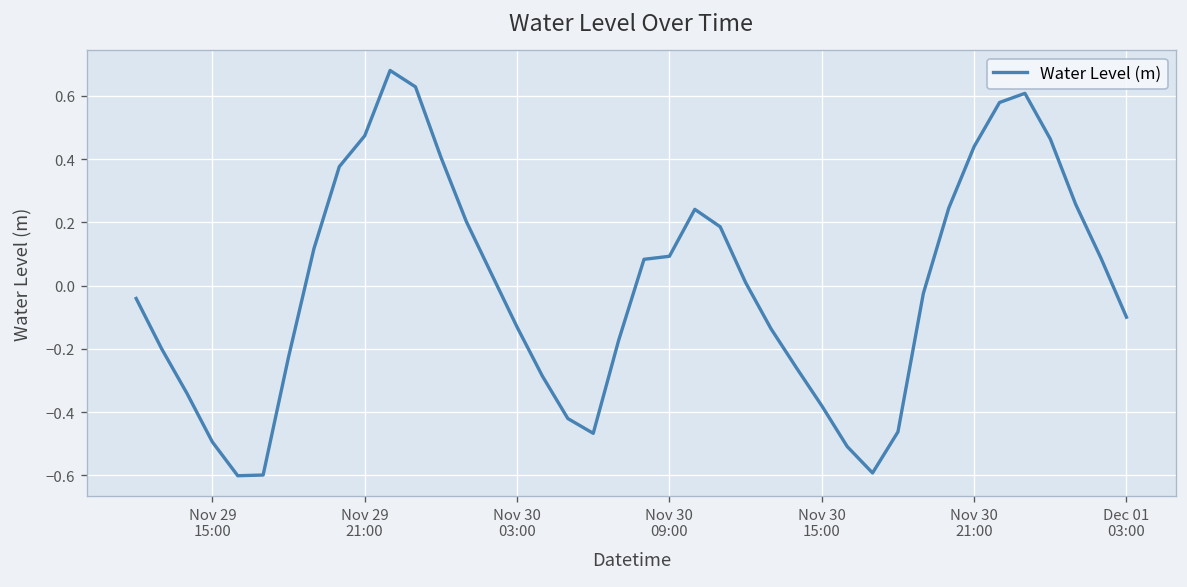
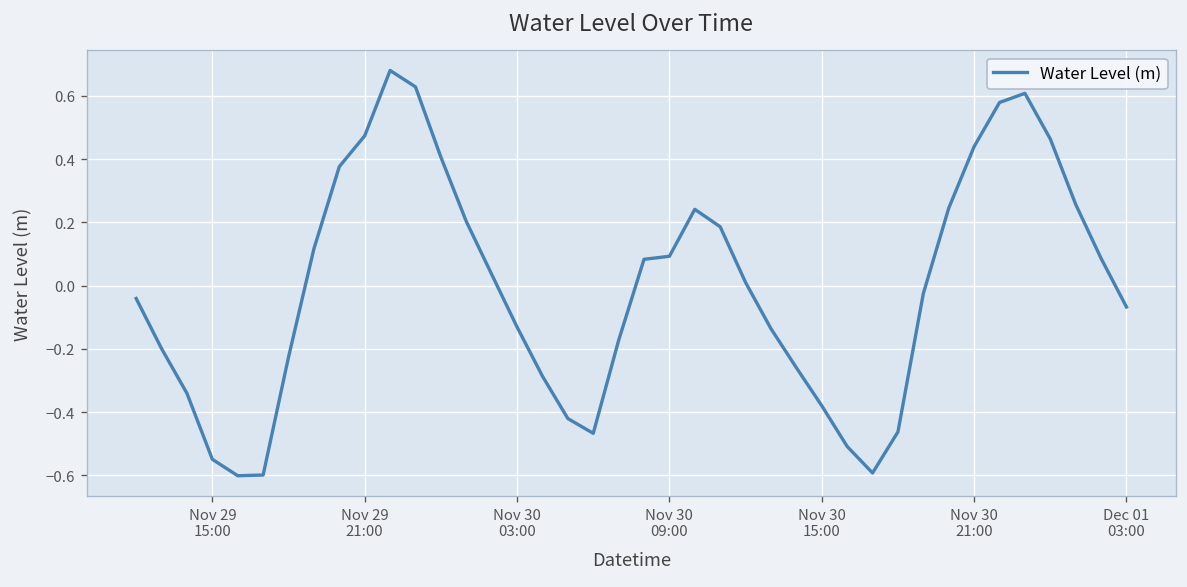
Nov 29 15:00: -0.49 -> -0.55
Dec 01 03:00: -0.10 -> -0.07
